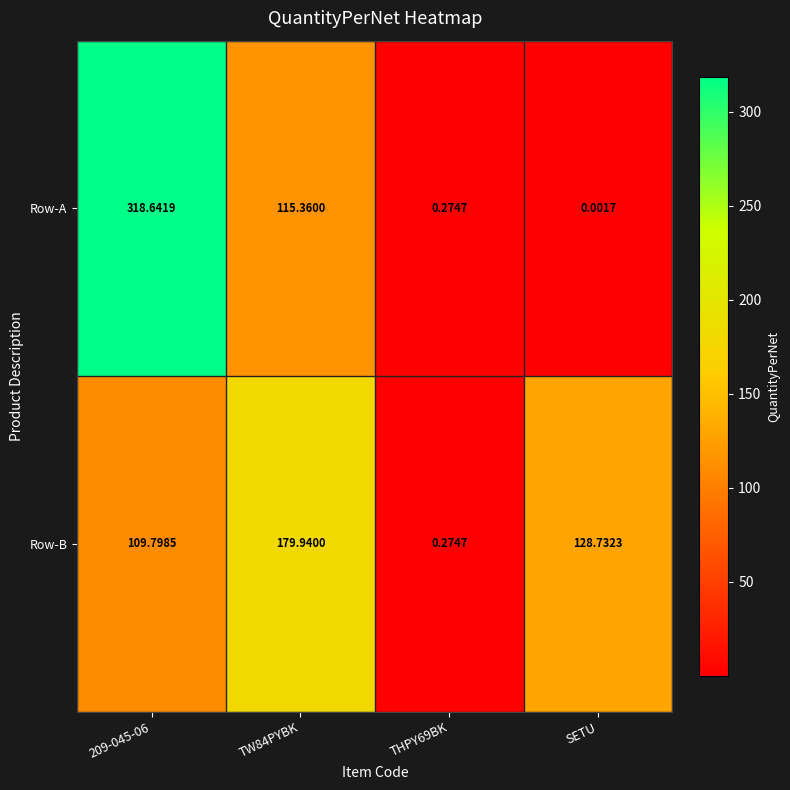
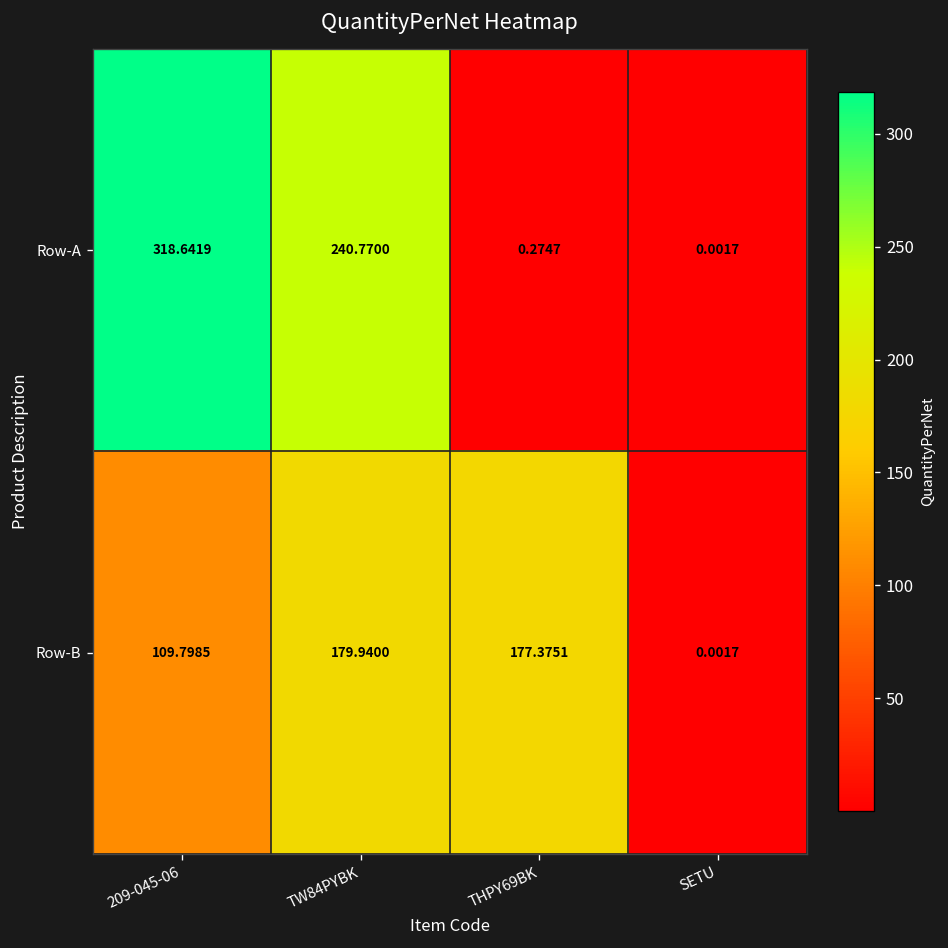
Row-A, TW84PYBK: 115.3600 -> 240.7700
Row-B, THPY69BK: 0.2747 -> 177.3751
Row-B, SETU: 128.7323 -> 0.0017
